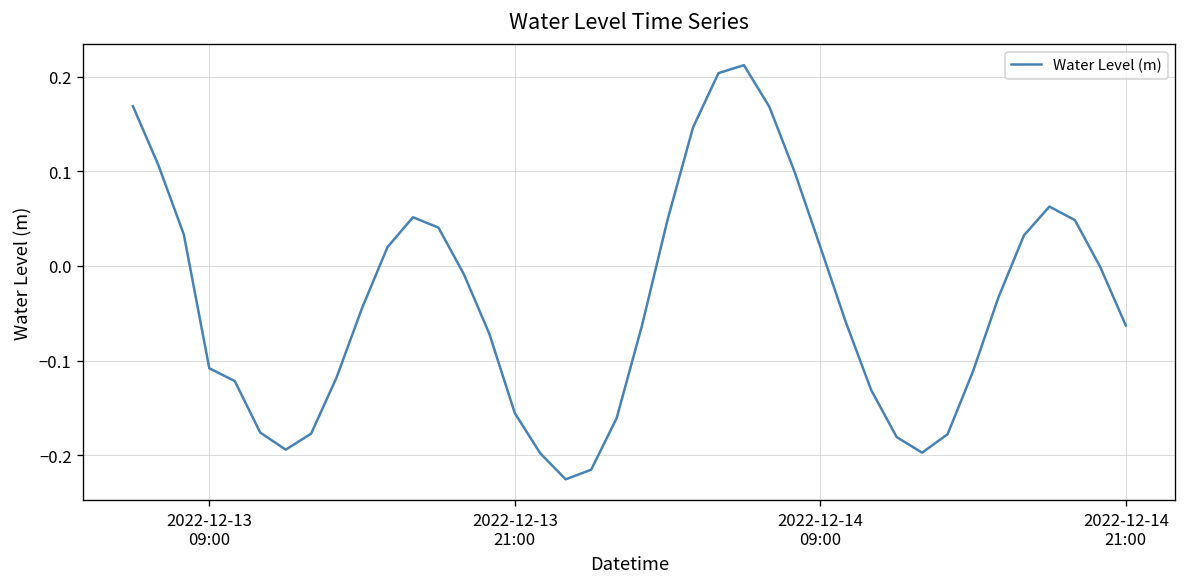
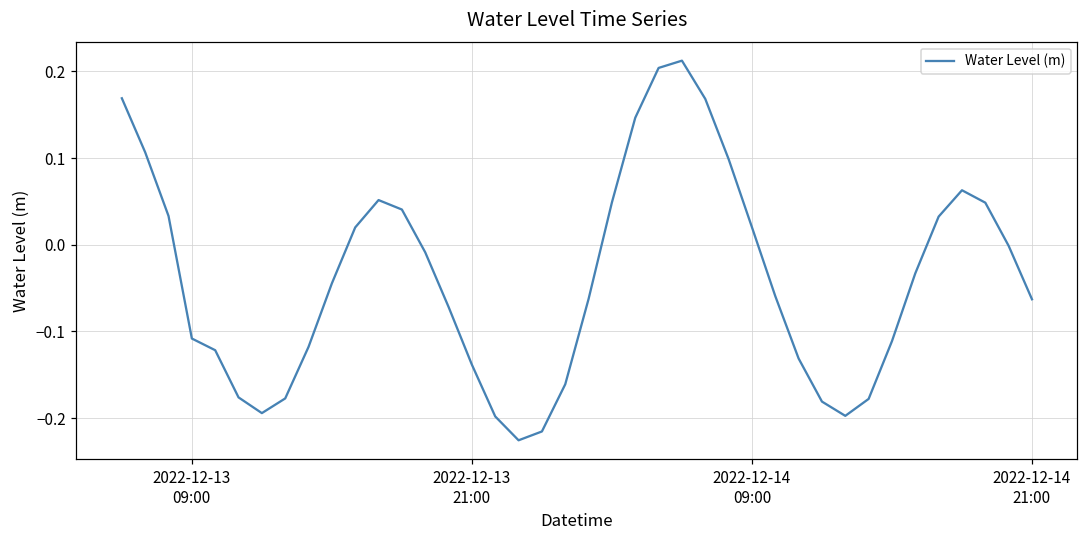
2022-12-13 21:00: -0.16 -> -0.14
